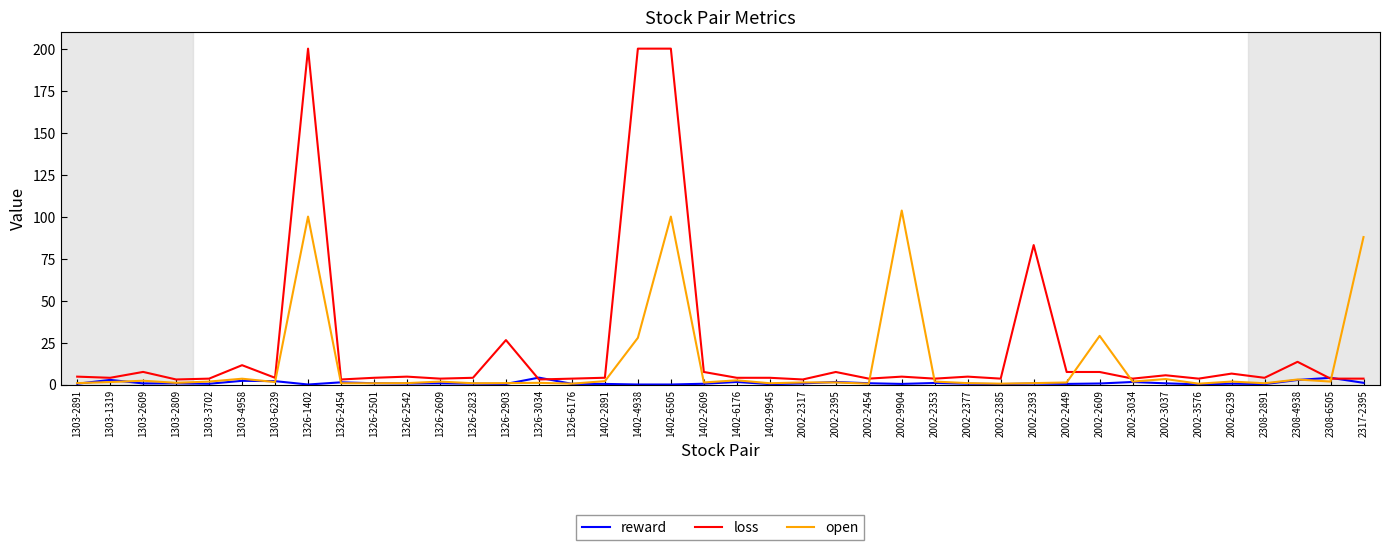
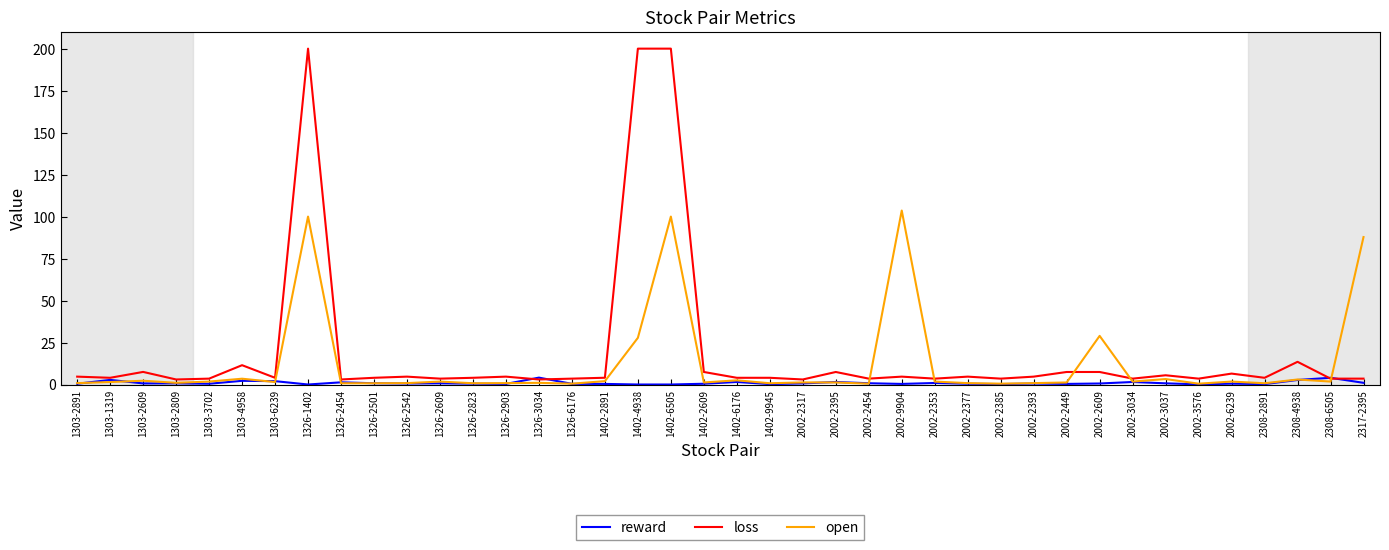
loss, 1326-2903: 26 -> 5
loss, 2002-2393: 83 -> 5
